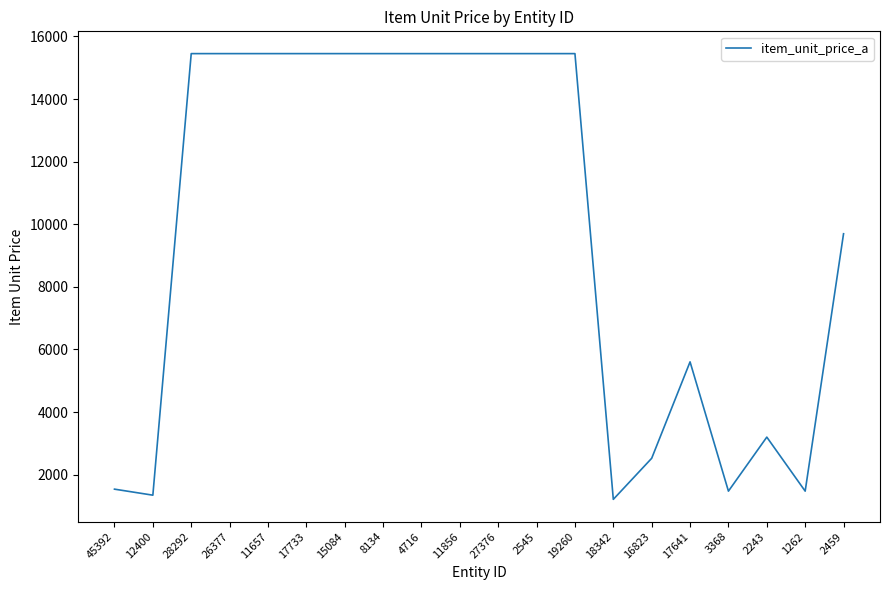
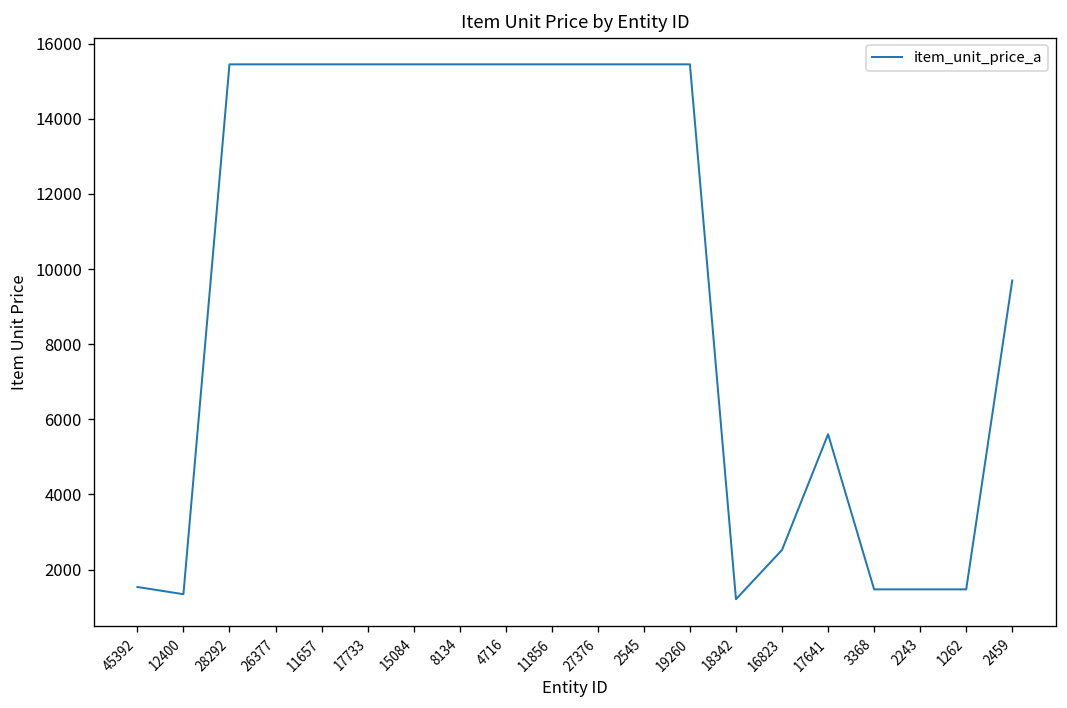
2243: 3200 -> 1500
